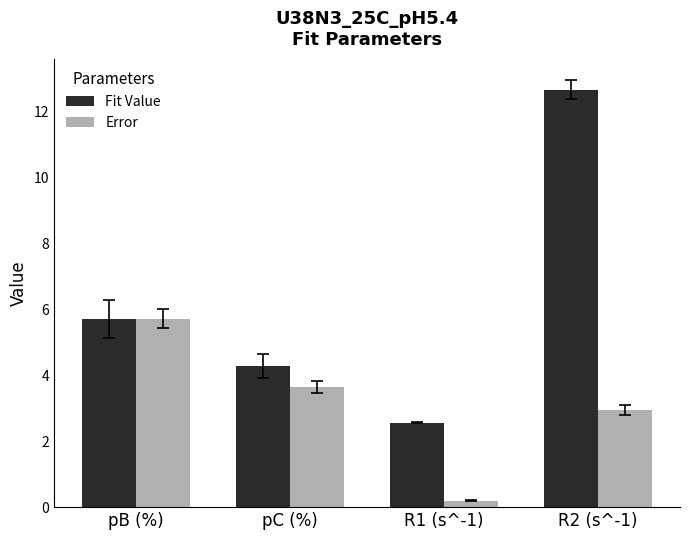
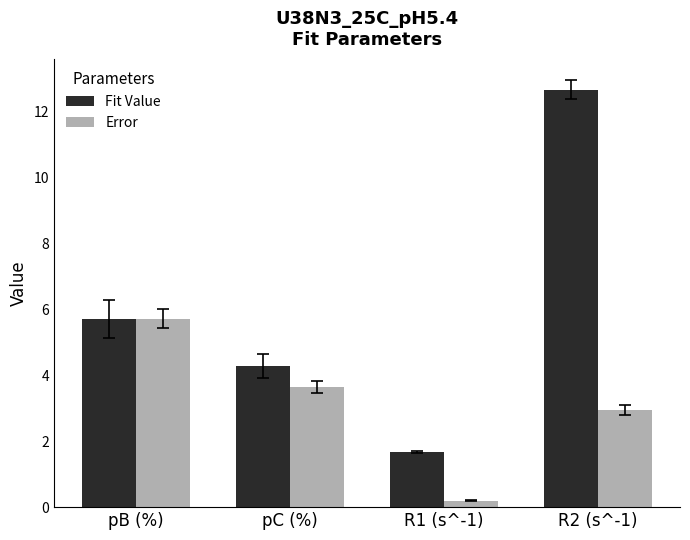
Fit Value, R1 (s^-1): 2.6 -> 1.7
